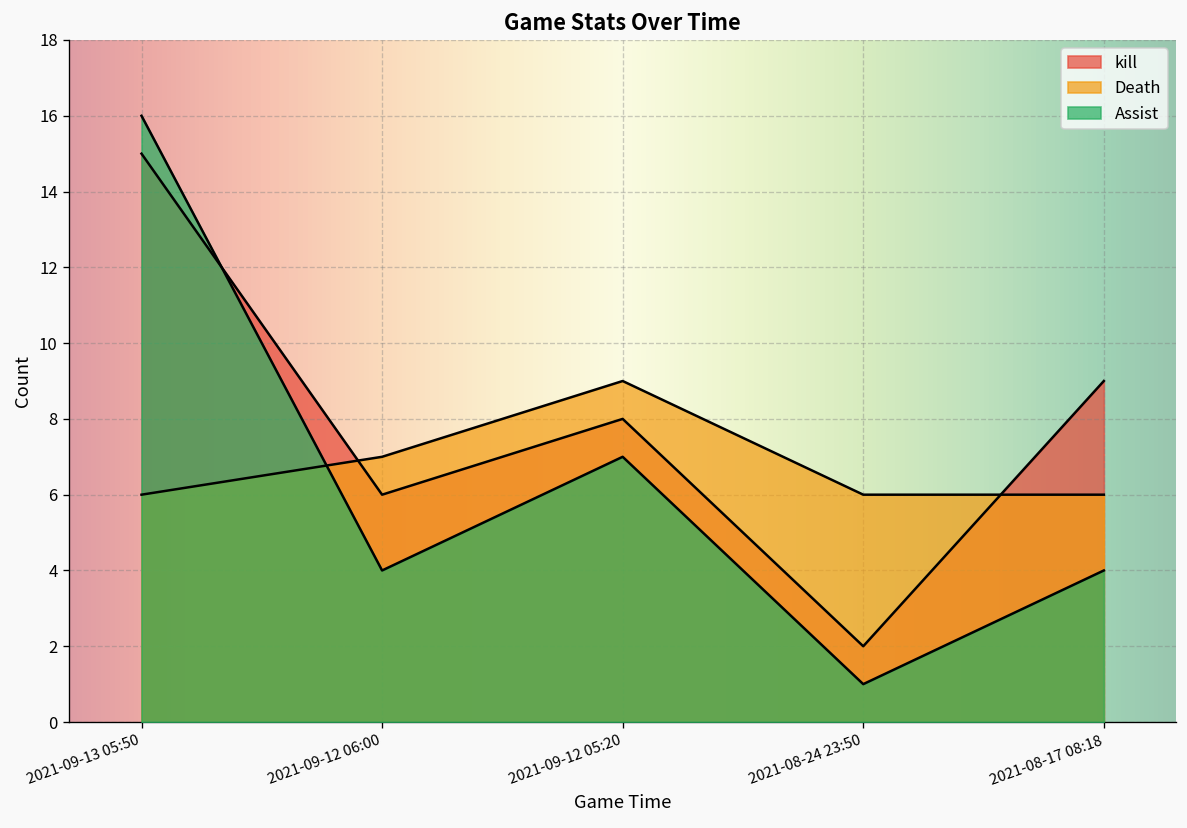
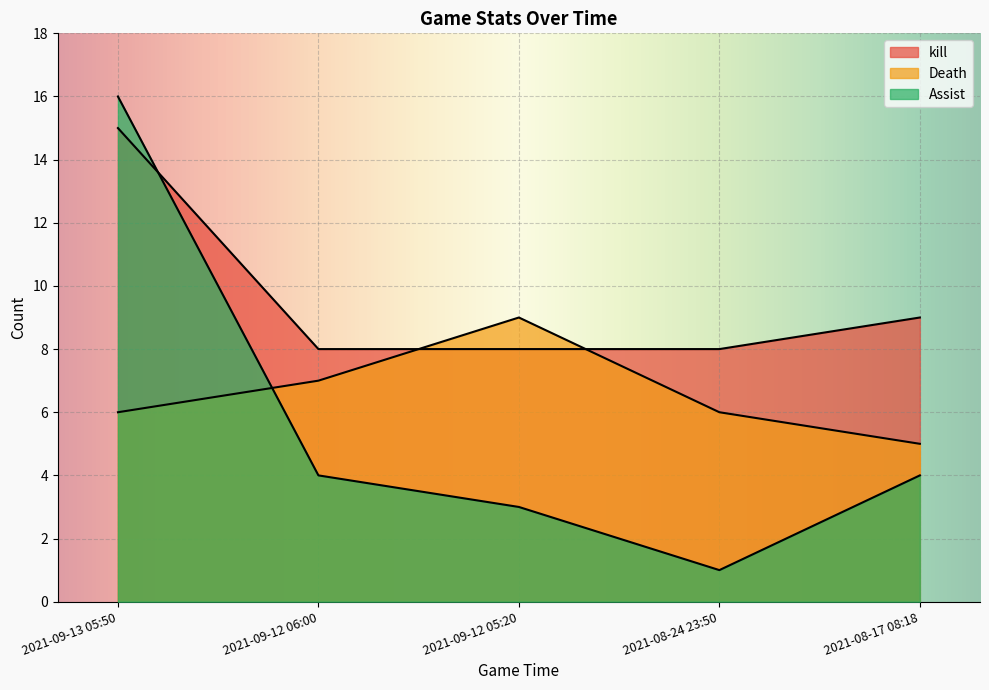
kill, 2021-09-12 06:00: 6 -> 8
Assist, 2021-09-12 05:20: 7 -> 3
kill, 2021-08-24 23:50: 2 -> 8
Death, 2021-08-17 08:18: 6 -> 5
